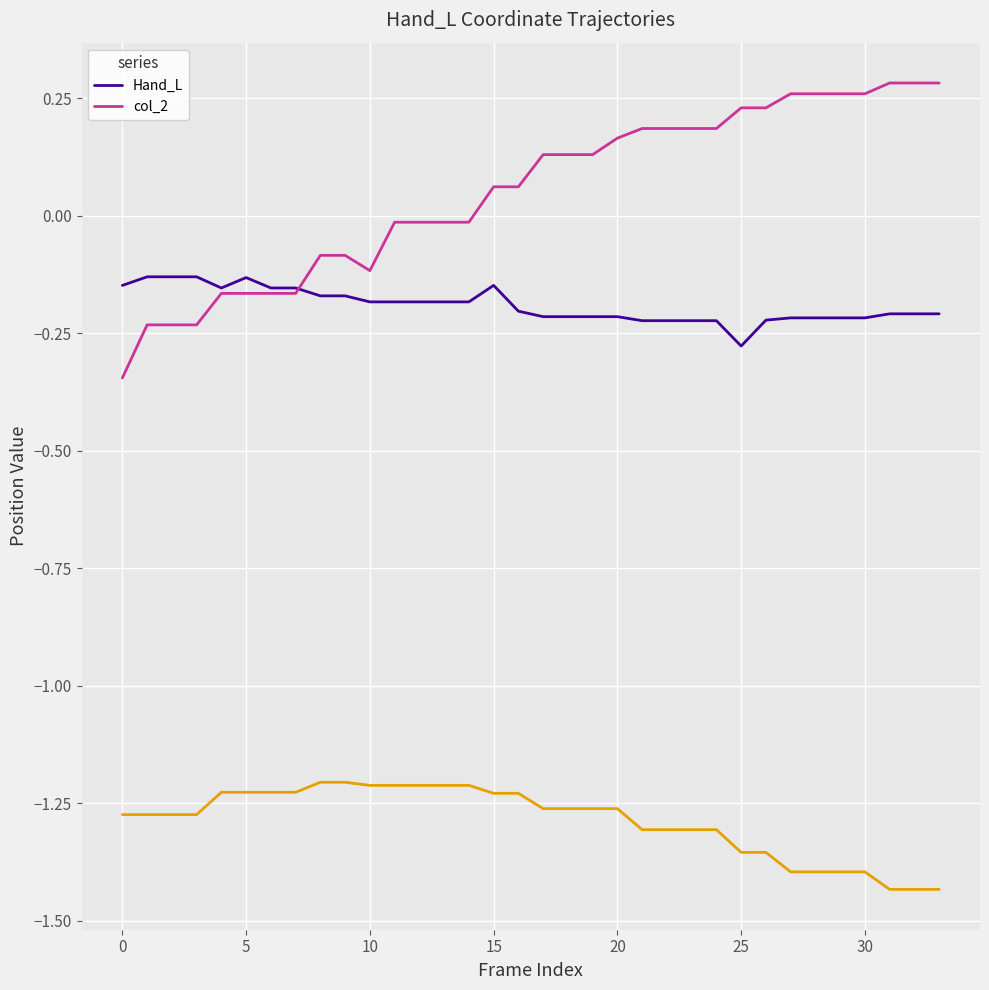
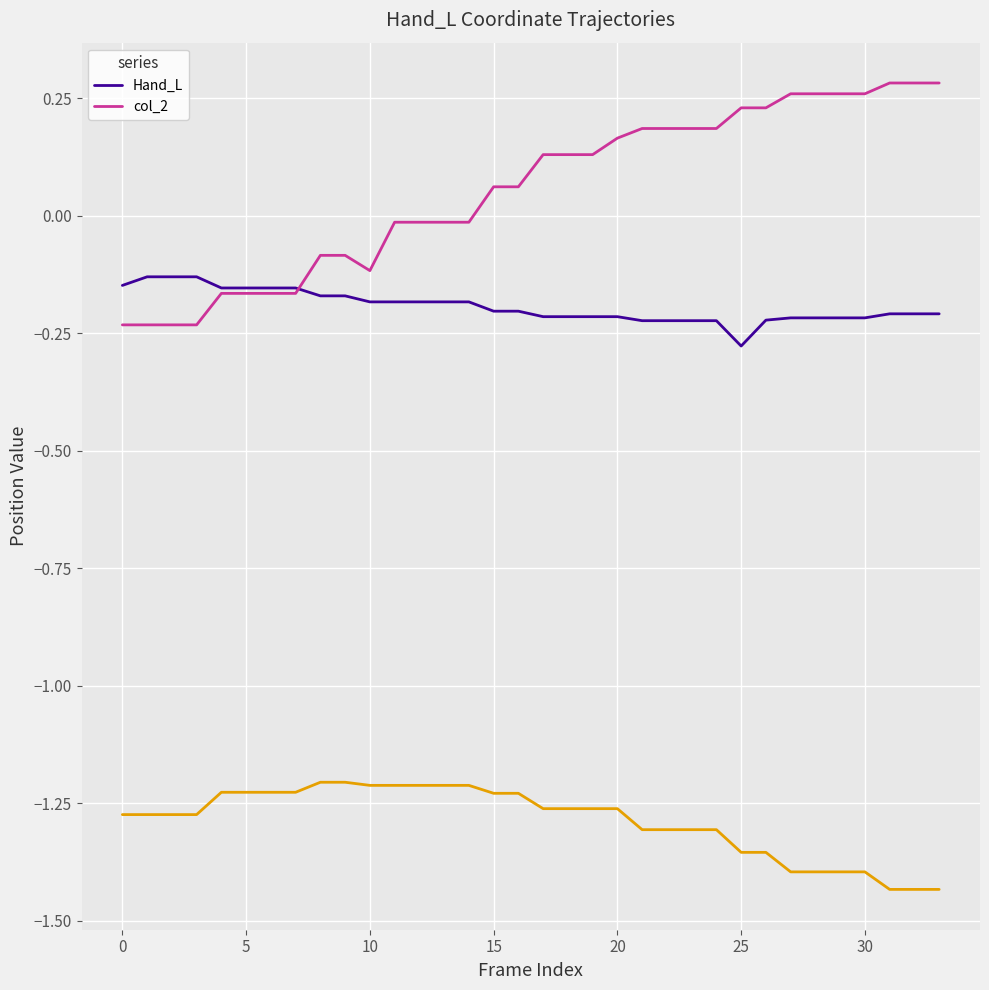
col_2, 0: -0.35 -> -0.23
Hand_L, 5: -0.13 -> -0.15
Hand_L, 15: -0.15 -> -0.20
